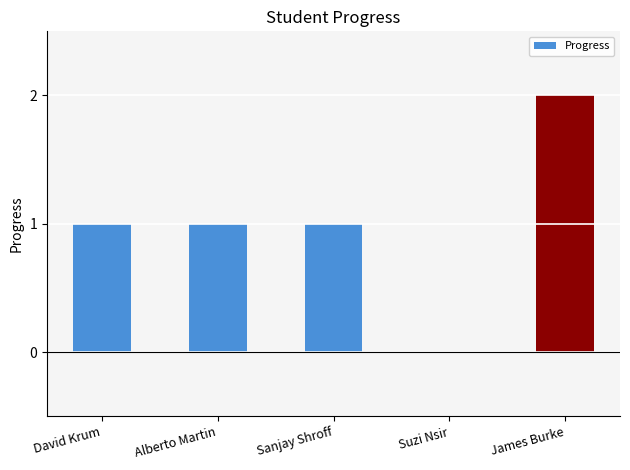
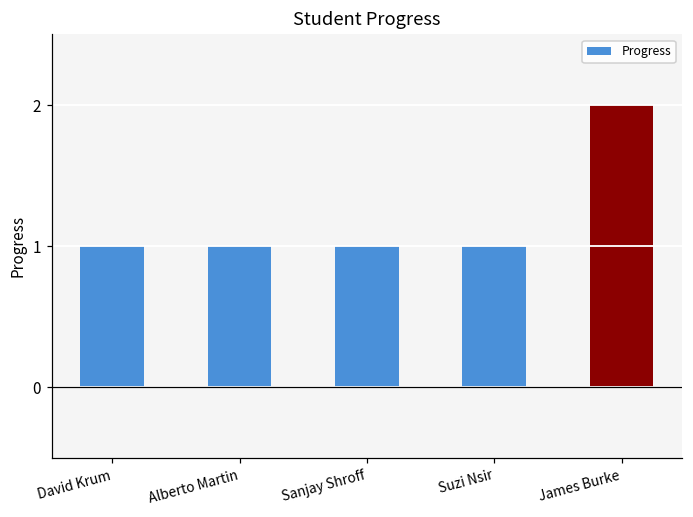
Suzi Nsir: 0 -> 1
